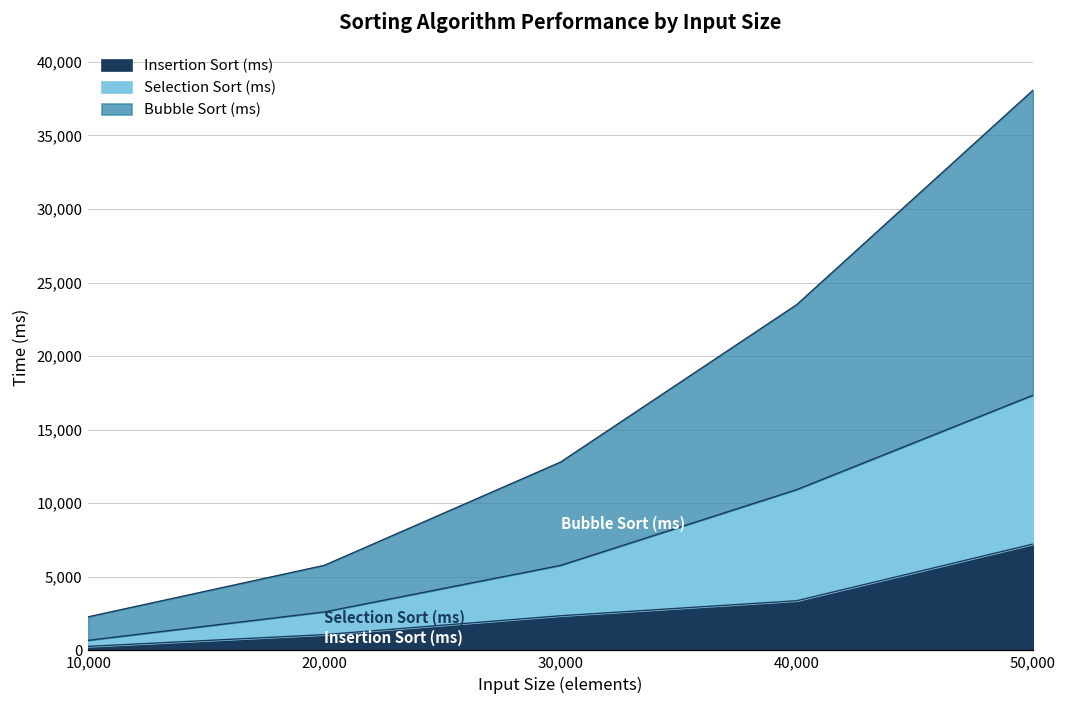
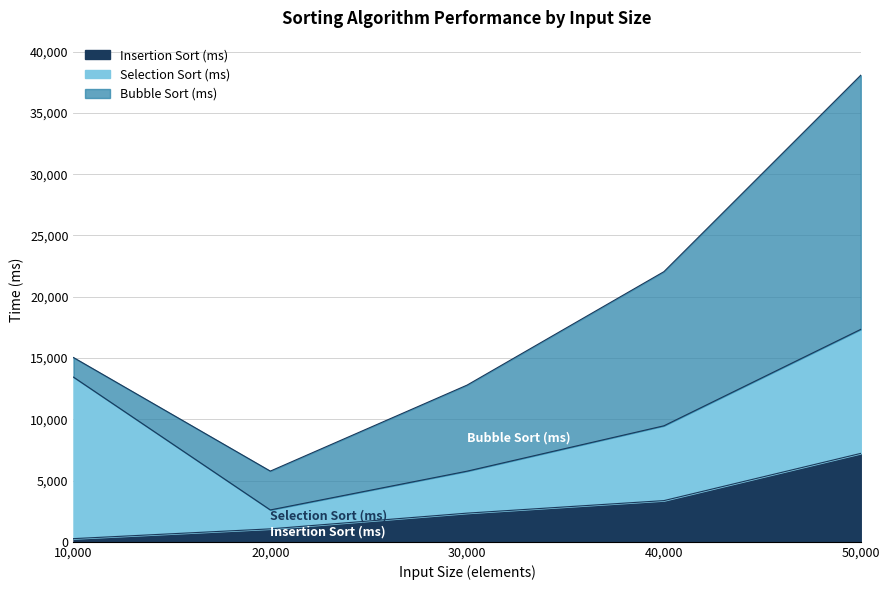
Selection Sort (ms), 10,000: 400 -> 13,200
Selection Sort (ms), 40,000: 7,600 -> 6,100
